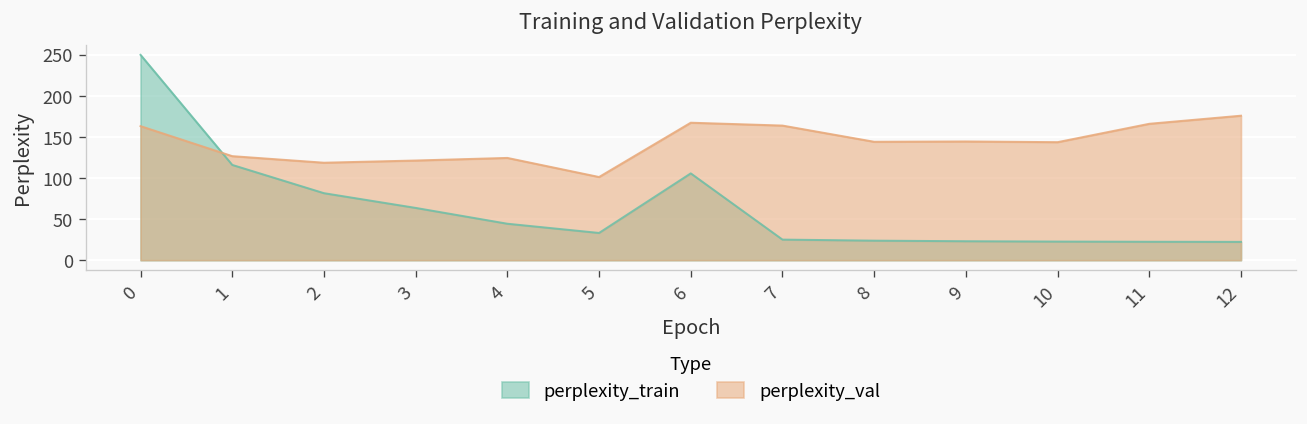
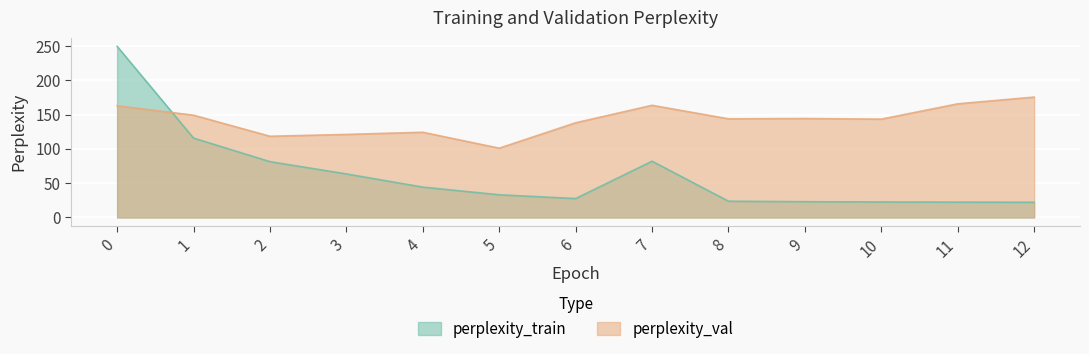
perplexity_val, 1: 130 -> 150
perplexity_train, 6: 110 -> 30
perplexity_val, 6: 170 -> 140
perplexity_train, 7: 30 -> 80
